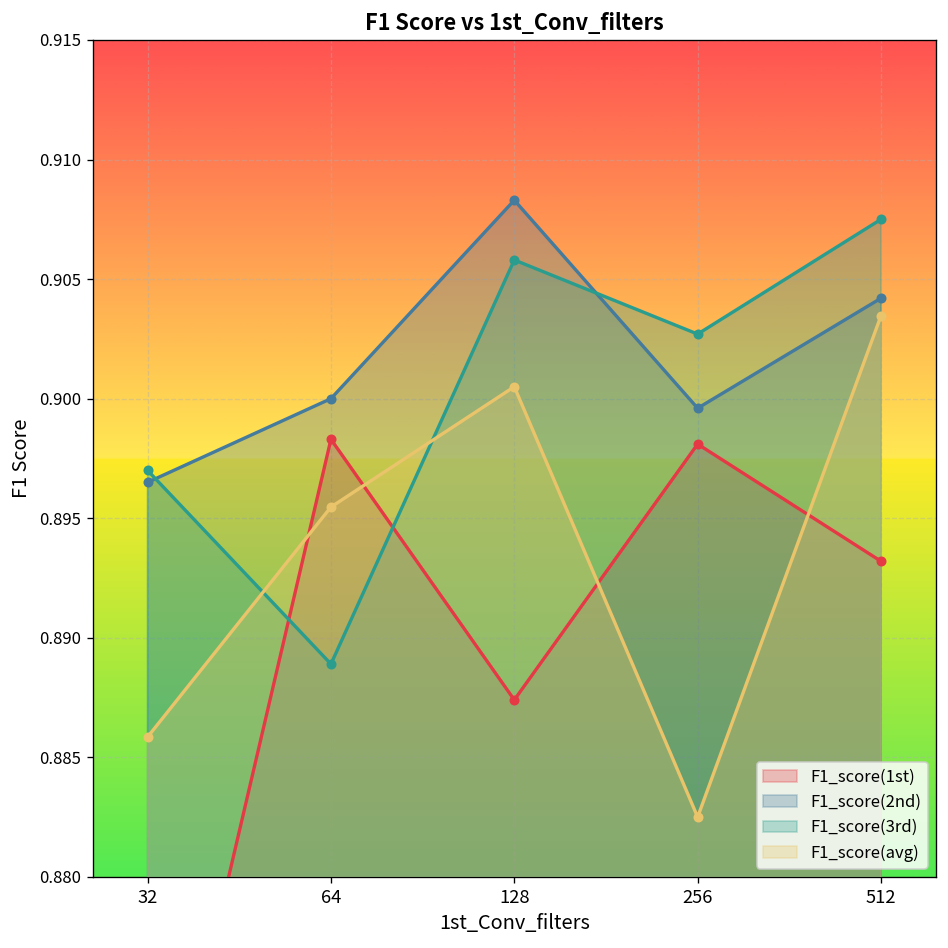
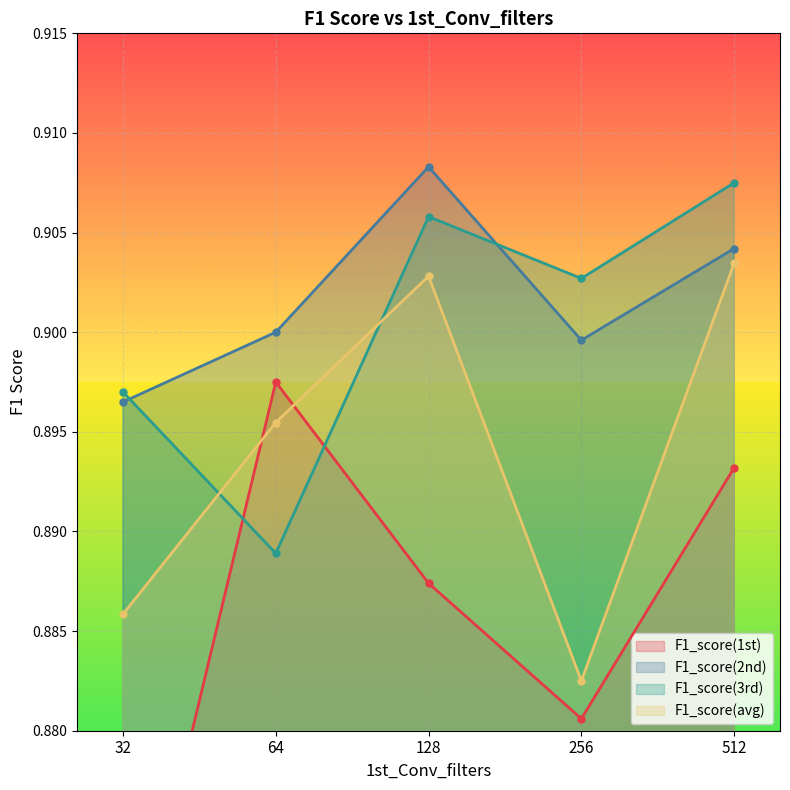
F1_score(1st), 64: 0.8983 -> 0.8975
F1_score(avg), 128: 0.9005 -> 0.9028
F1_score(1st), 256: 0.8981 -> 0.8806
